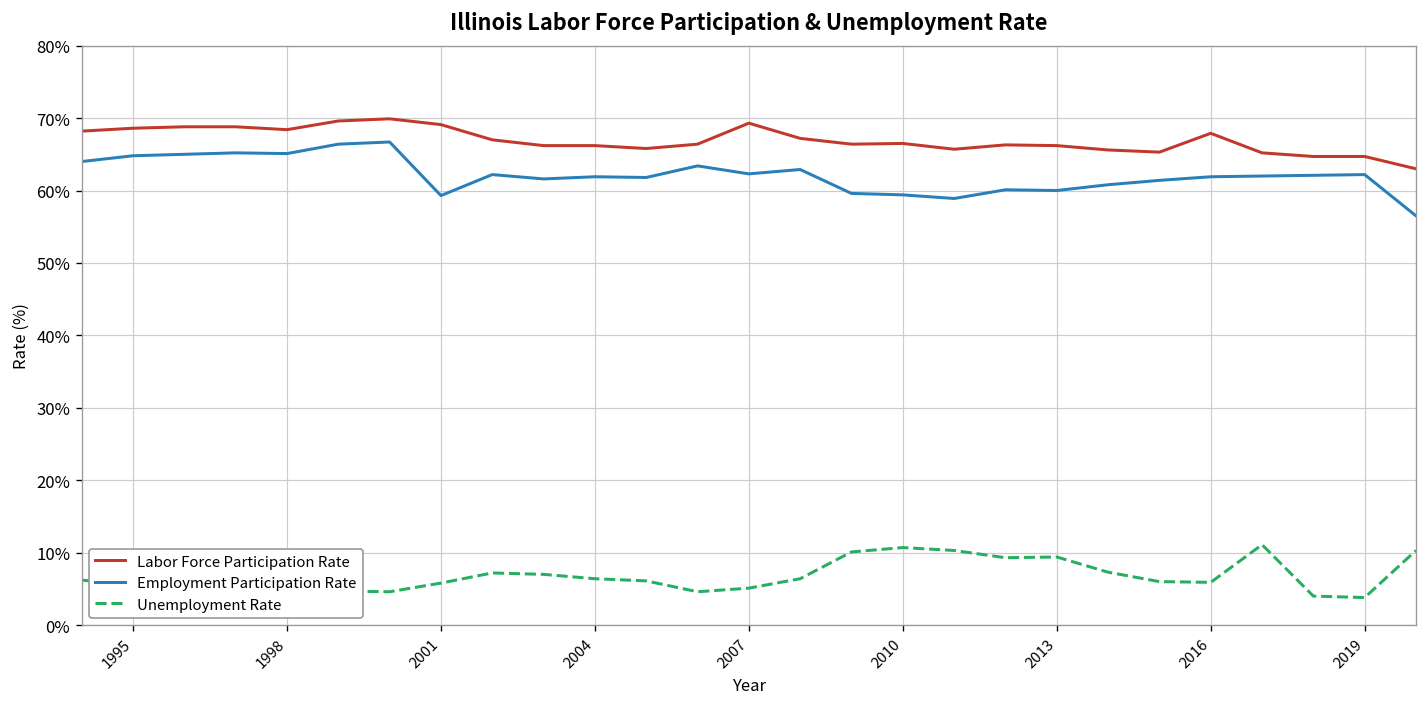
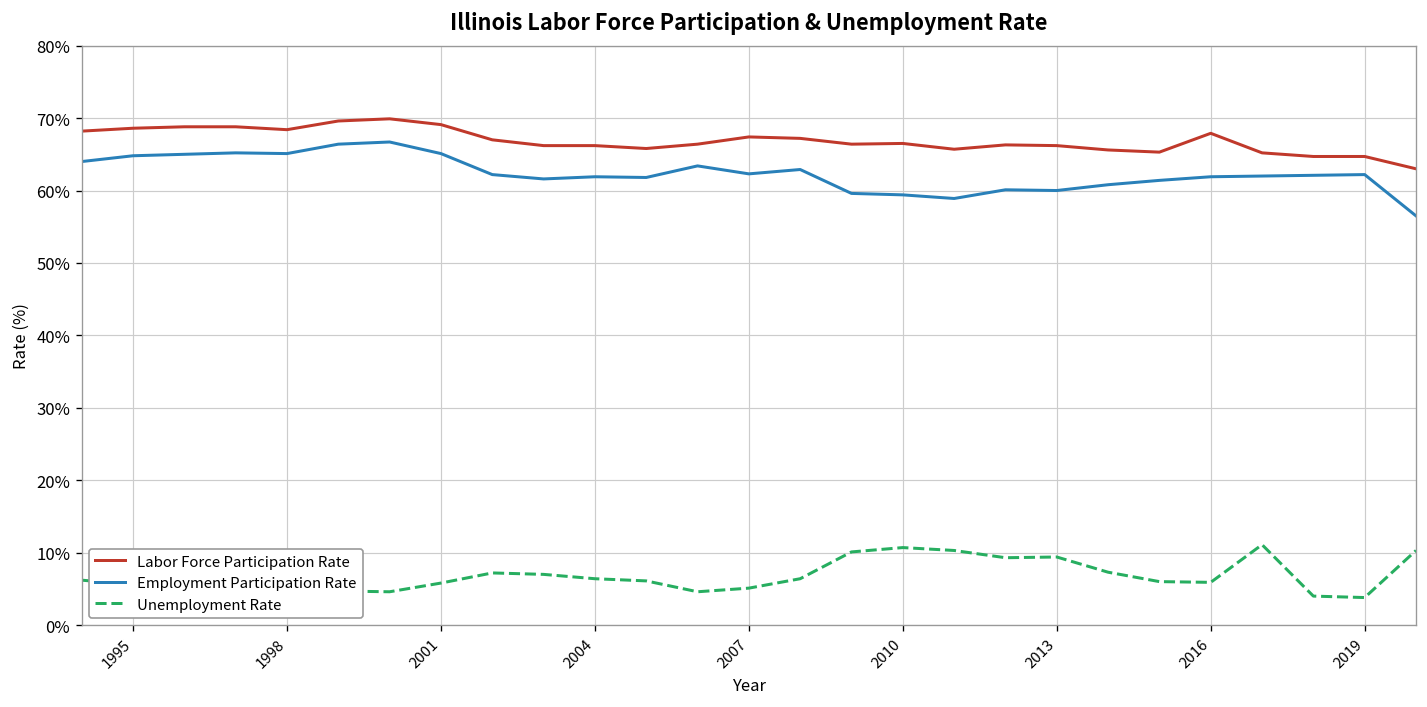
Employment Participation Rate, 2001: 59% -> 65%
Labor Force Participation Rate, 2007: 69% -> 67%
